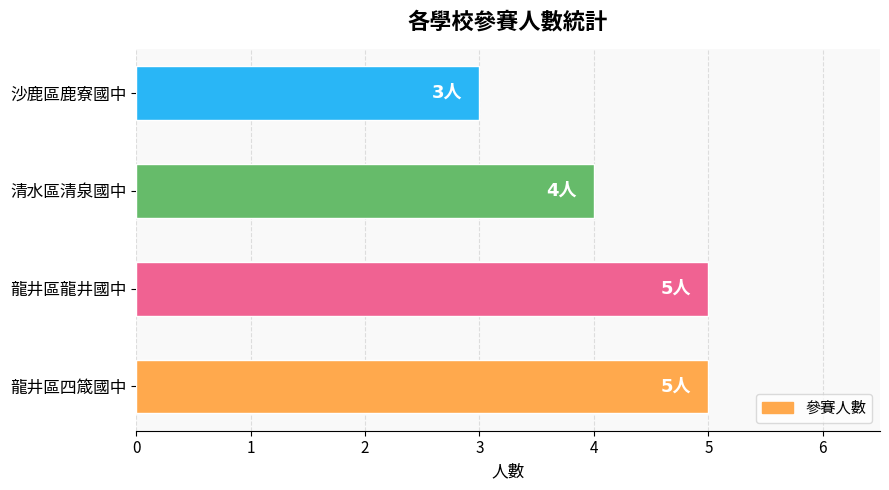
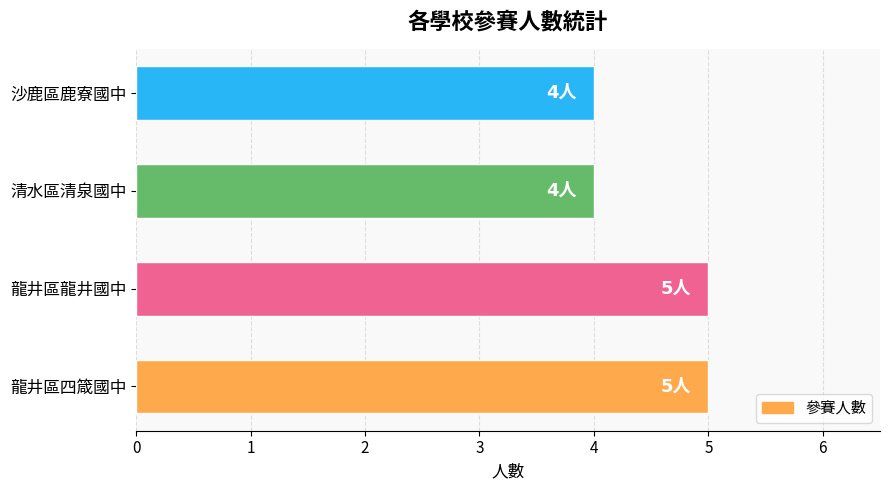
沙鹿區鹿寮國中: 3人 -> 4人
